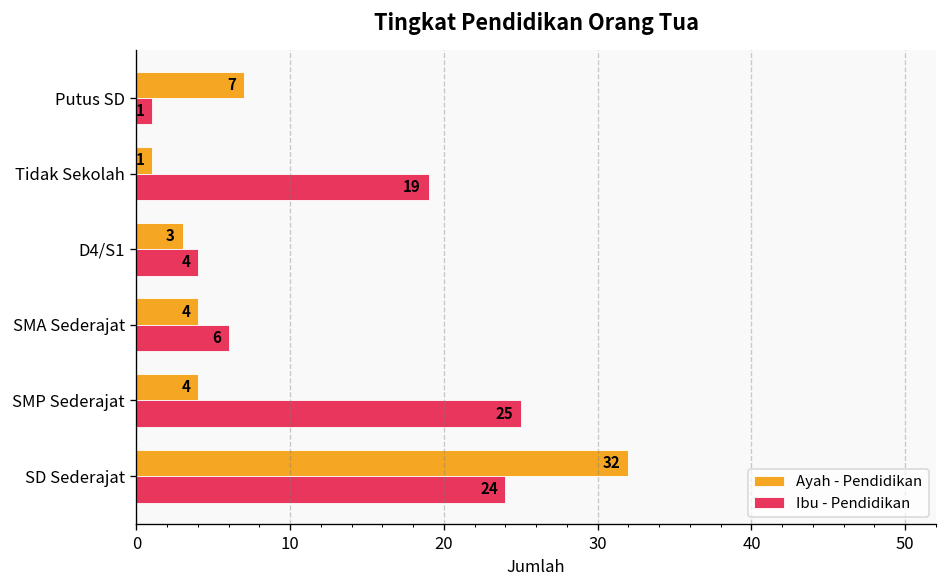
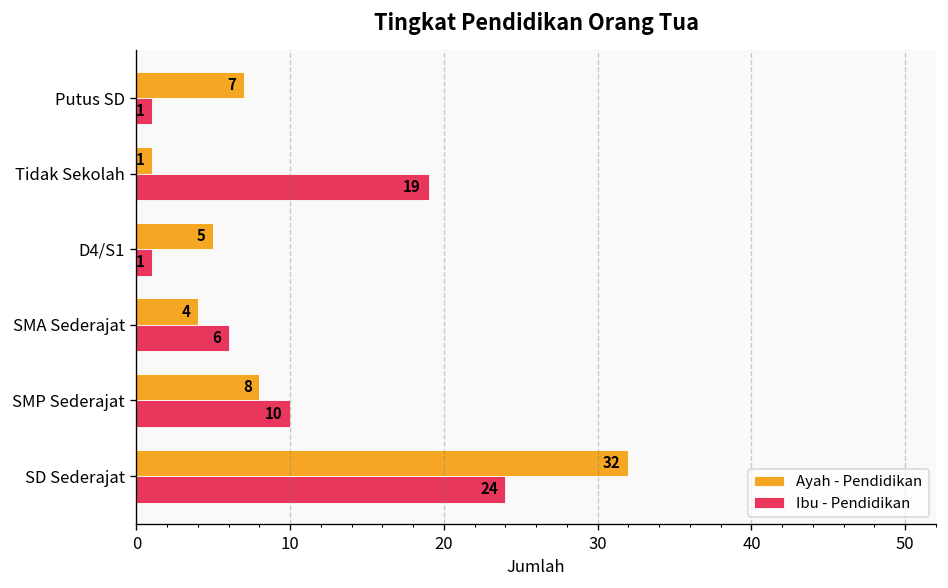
Ayah - Pendidikan, D4/S1: 3 -> 5
Ibu - Pendidikan, D4/S1: 4 -> 1
Ayah - Pendidikan, SMP Sederajat: 4 -> 8
Ibu - Pendidikan, SMP Sederajat: 25 -> 10
